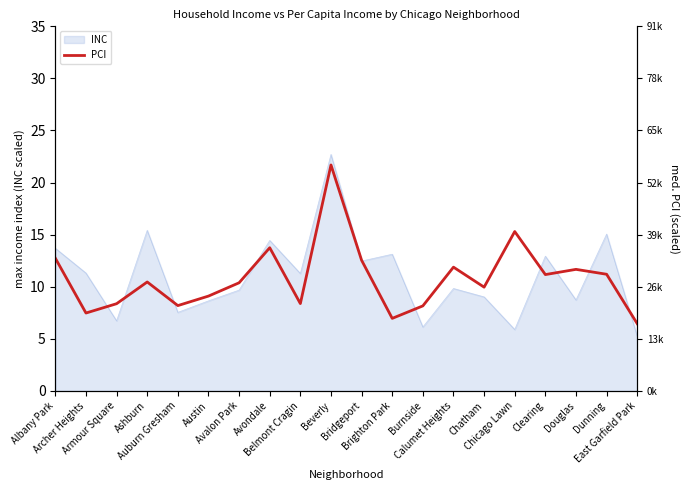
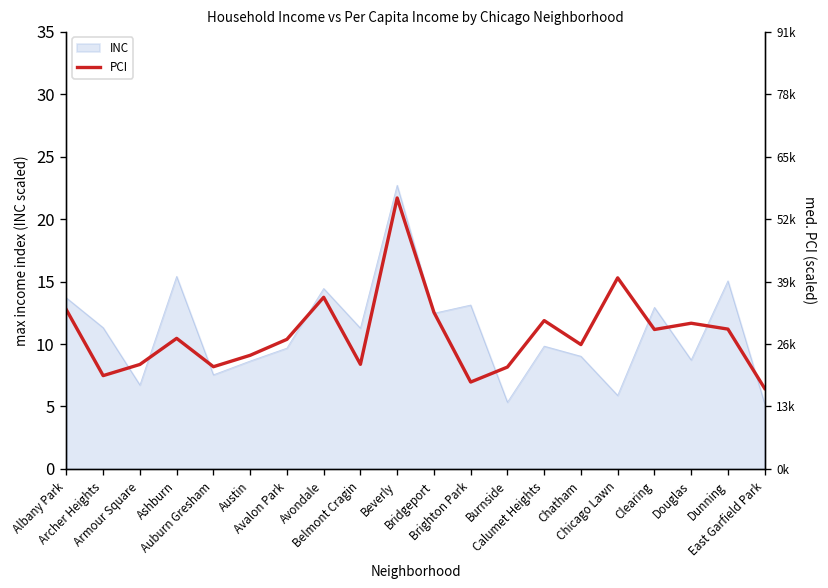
INC, Burnside: 6.1 -> 5.3
